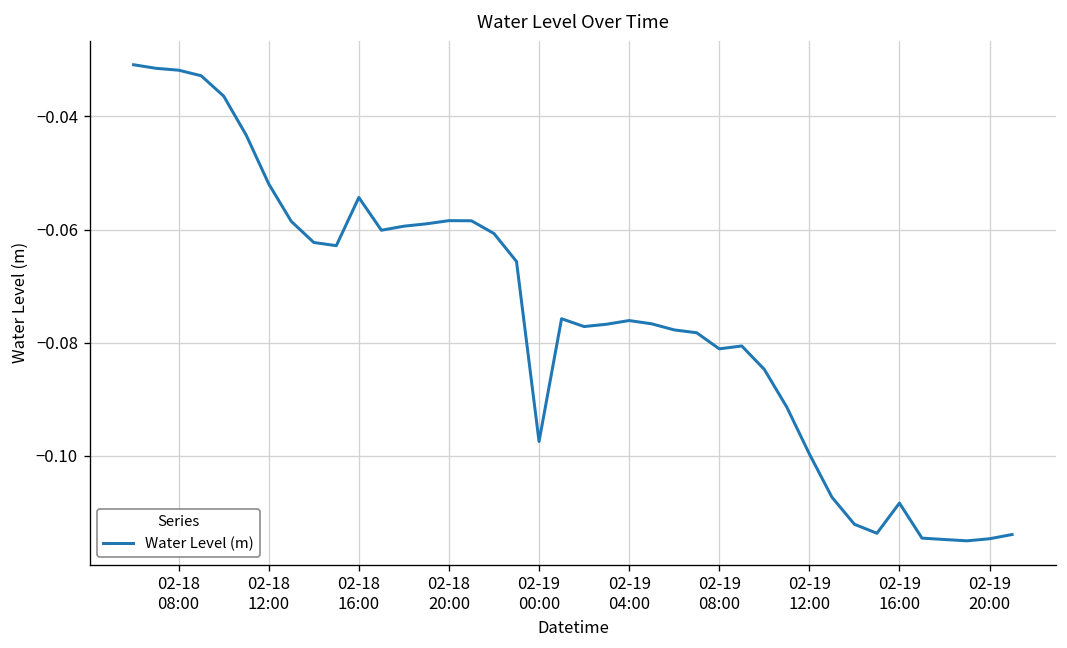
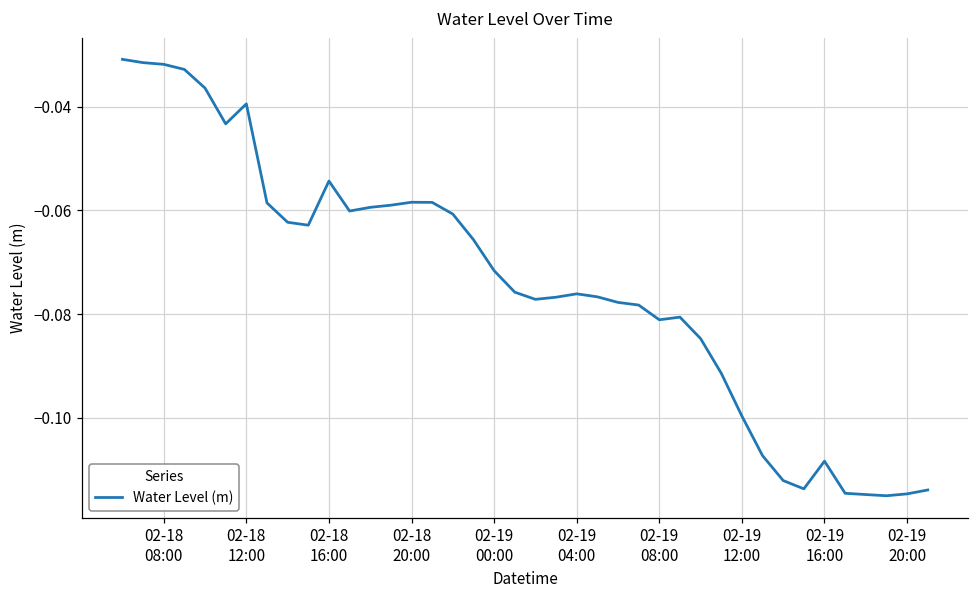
02-18 12:00: -0.052 -> -0.039
02-19 00:00: -0.097 -> -0.072
